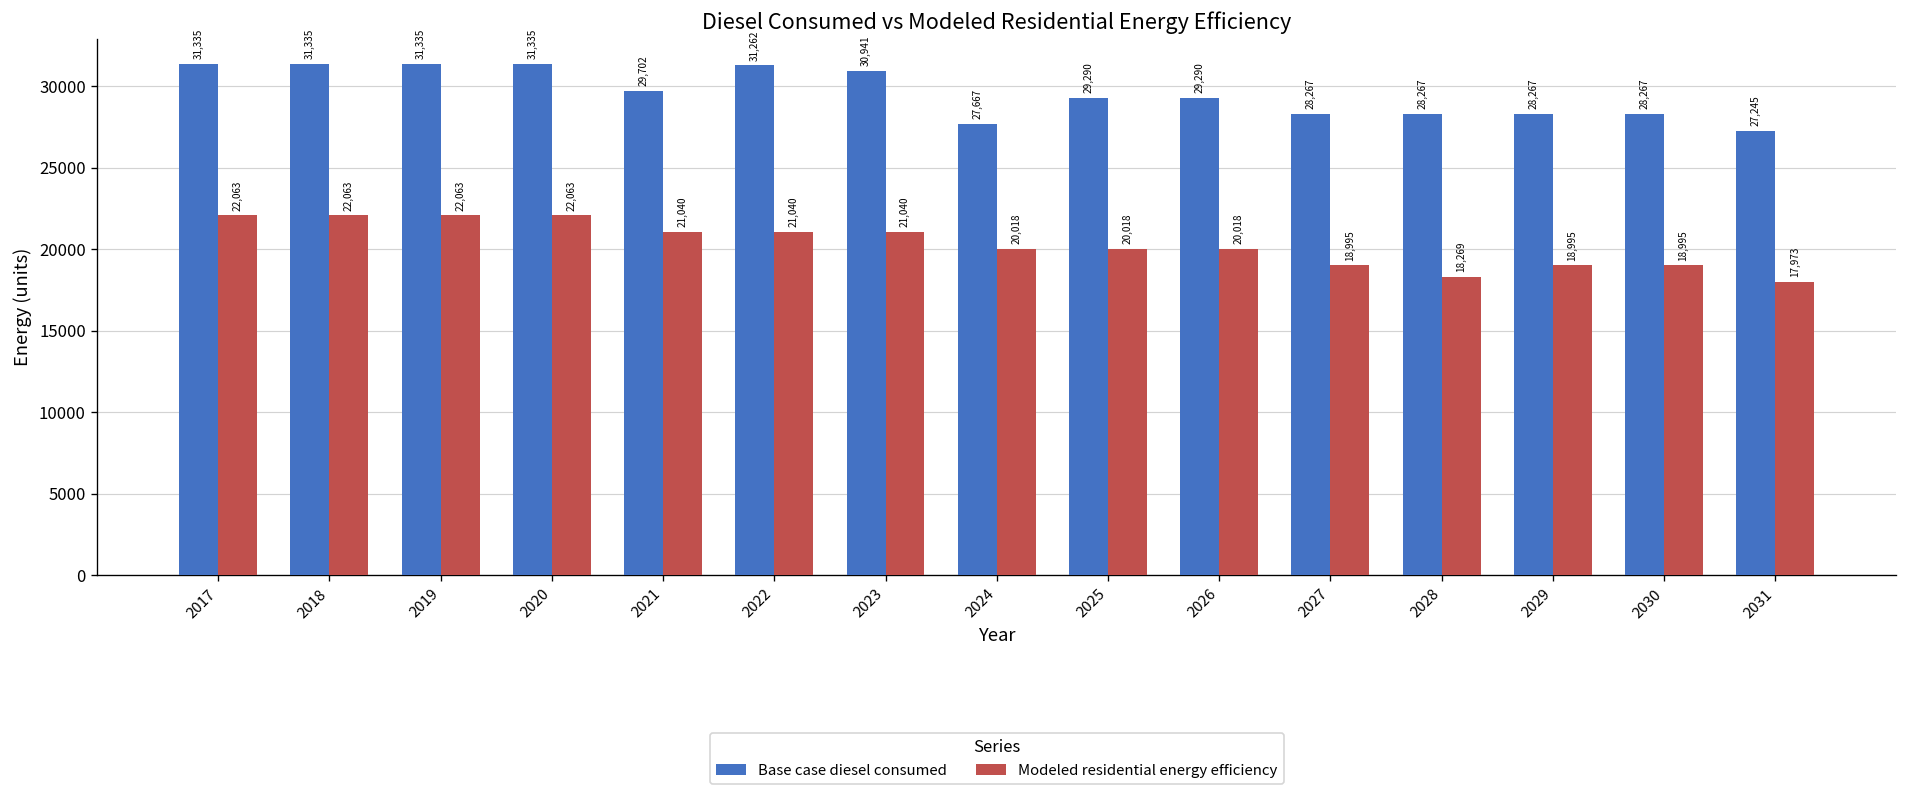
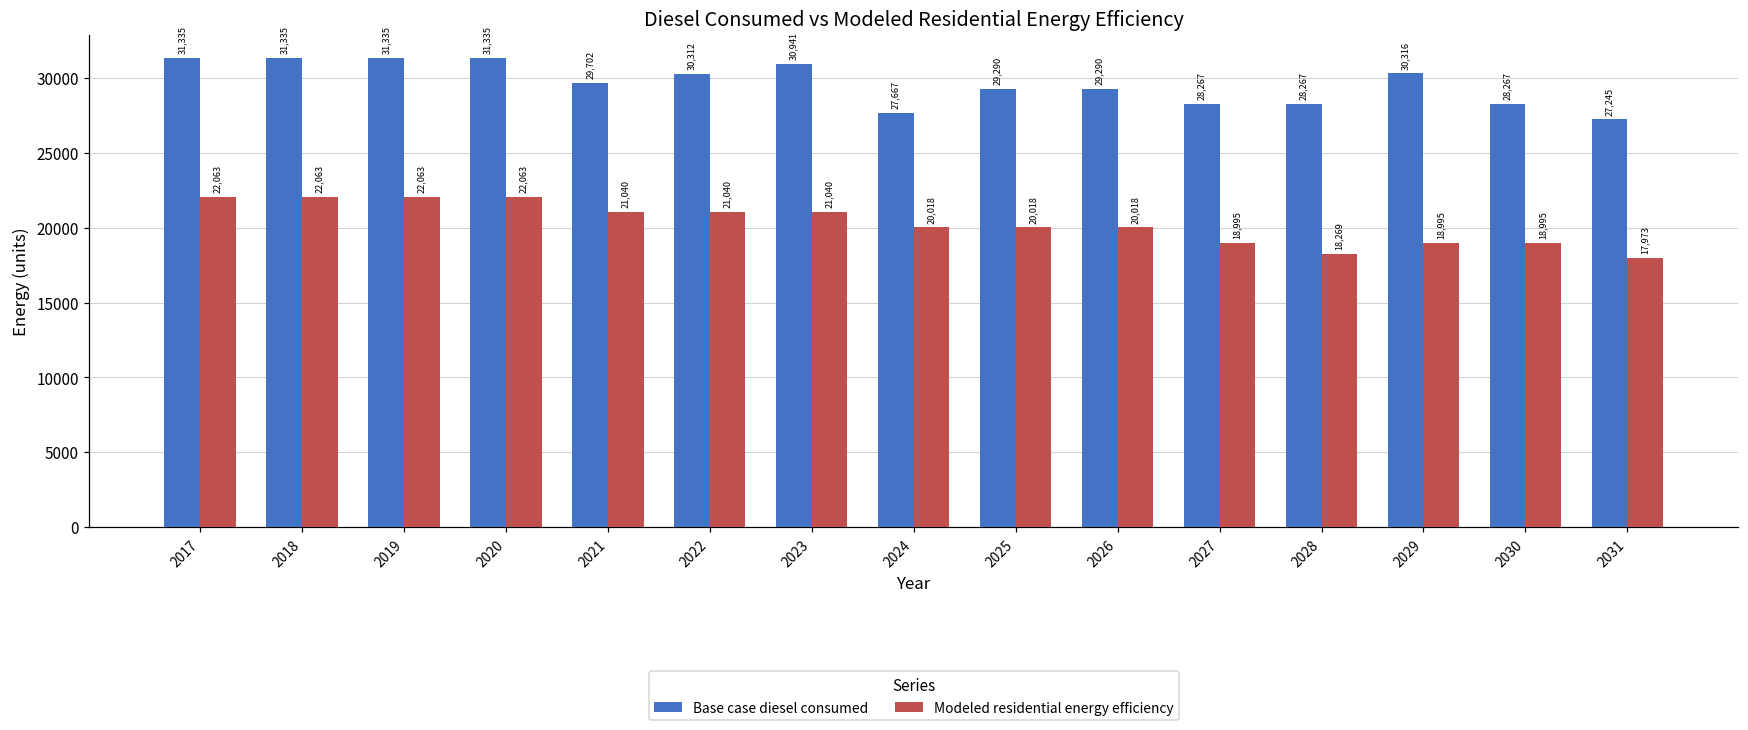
Base case diesel consumed, 2022: 31,262 -> 30,312
Base case diesel consumed, 2029: 28,267 -> 30,316
